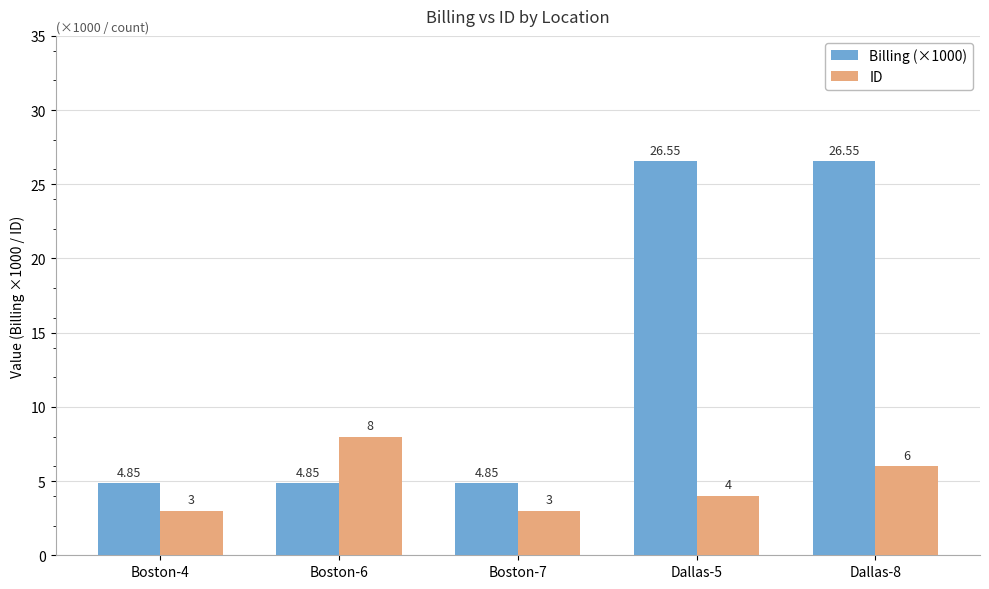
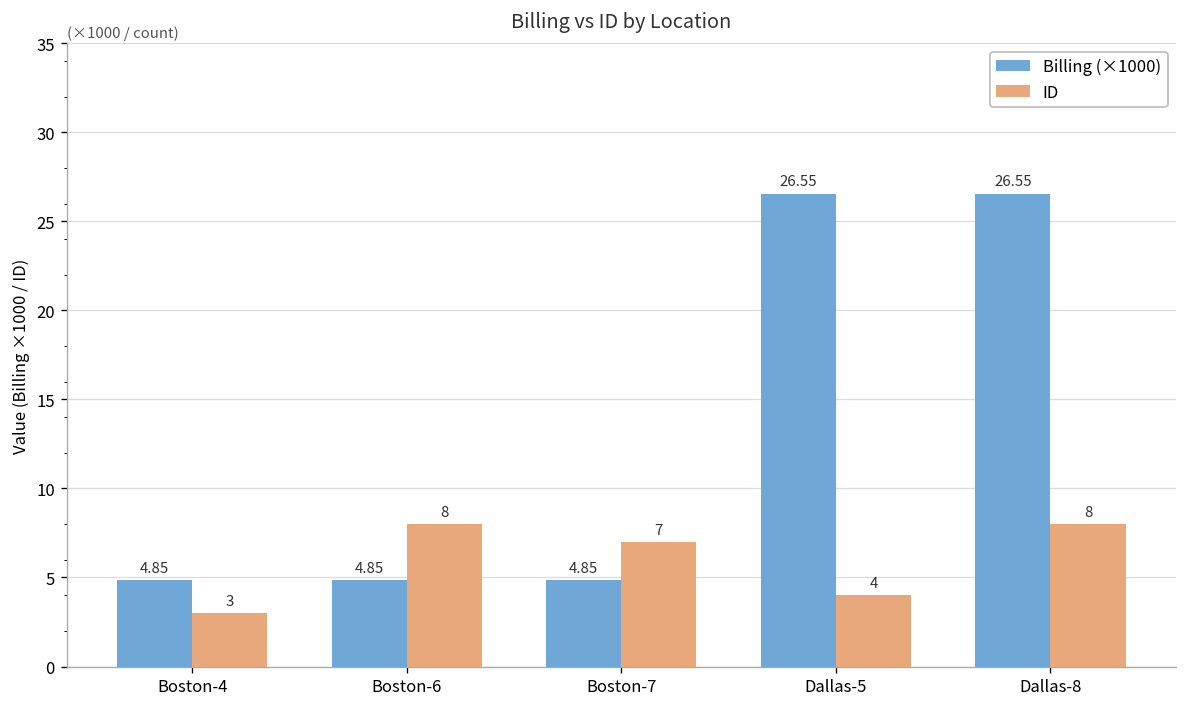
ID, Boston-7: 3 -> 7
ID, Dallas-8: 6 -> 8
